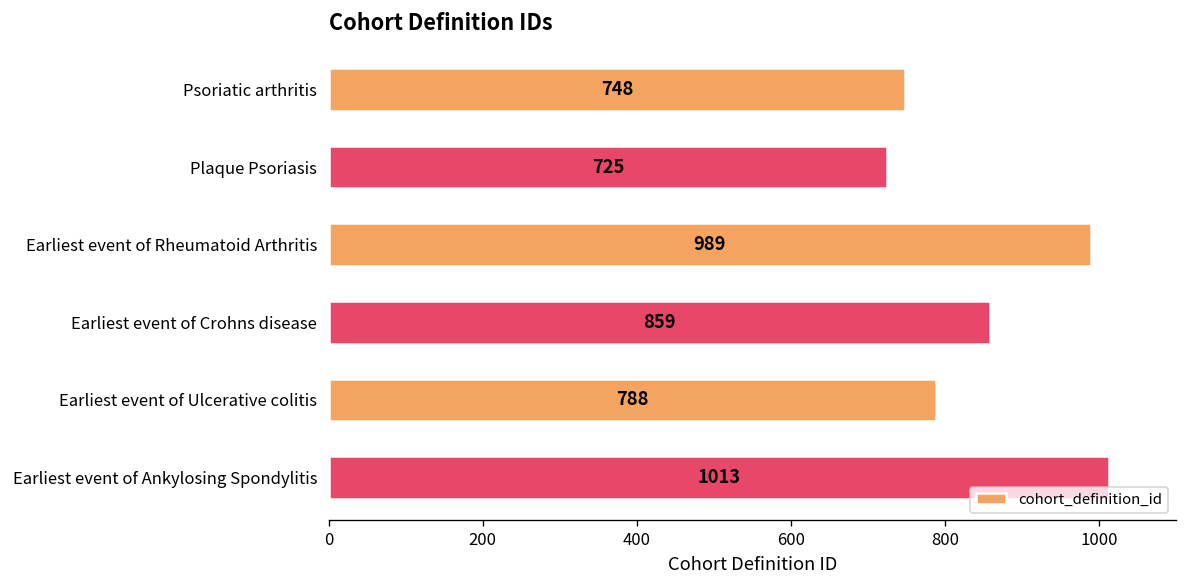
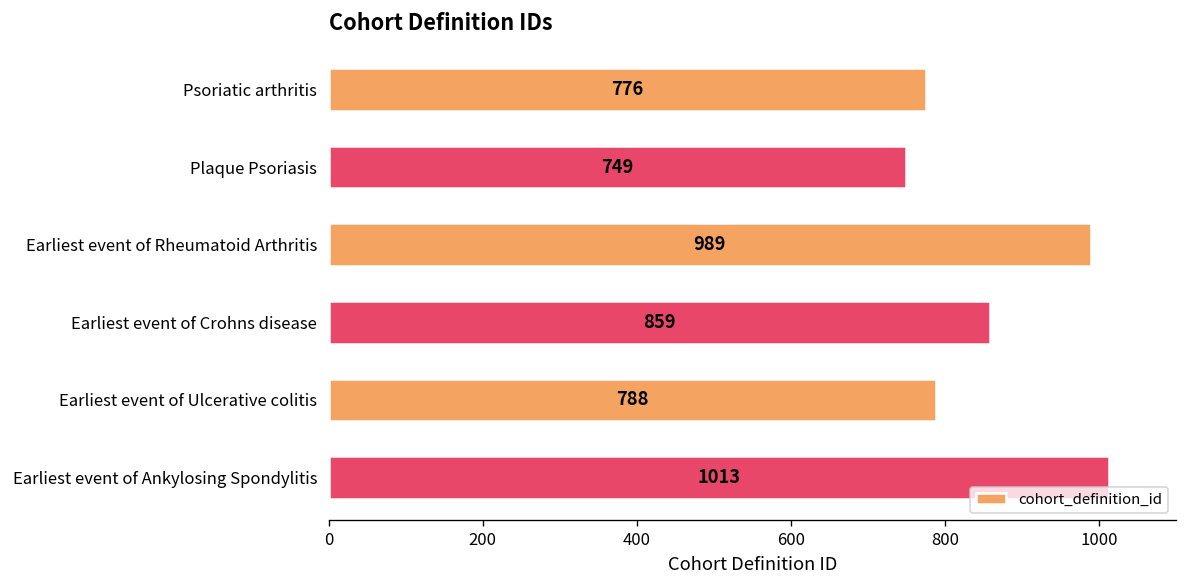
Psoriatic arthritis: 748 -> 776
Plaque Psoriasis: 725 -> 749
